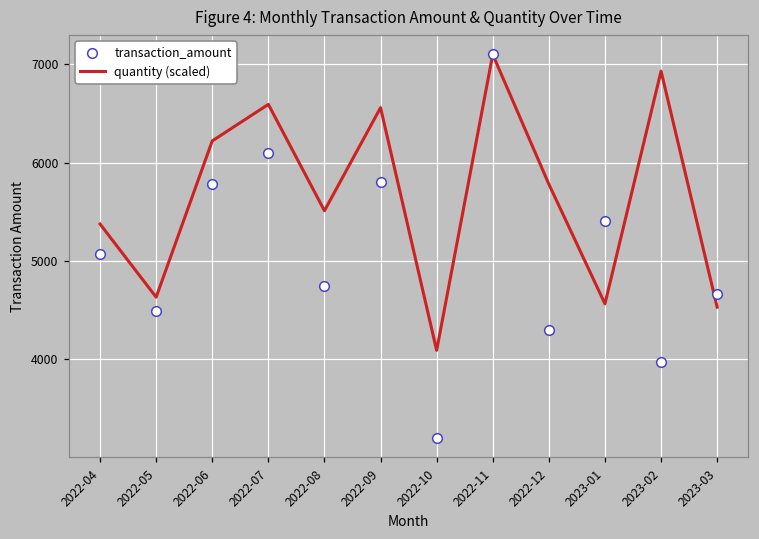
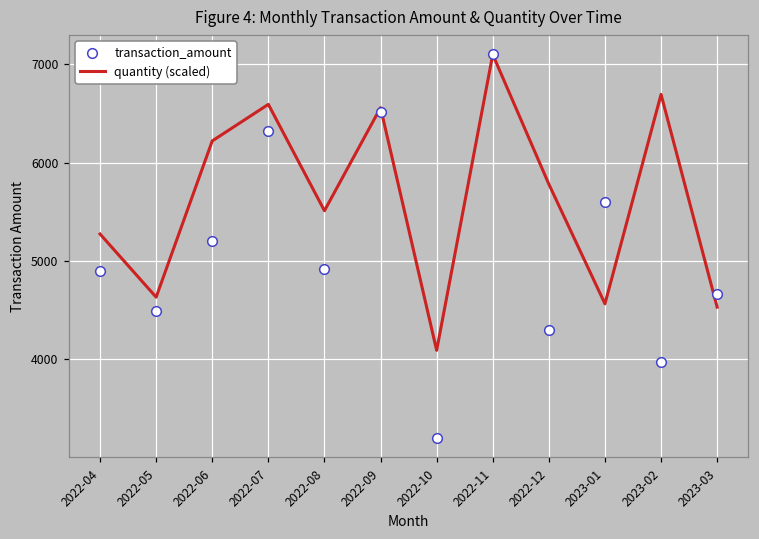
quantity (scaled), 2022-04: 5400 -> 5300
transaction_amount, 2022-04: 5100 -> 4900
transaction_amount, 2022-06: 5800 -> 5200
transaction_amount, 2022-07: 6100 -> 6300
transaction_amount, 2022-08: 4800 -> 4900
transaction_amount, 2022-09: 5800 -> 6500
transaction_amount, 2023-01: 5400 -> 5600
quantity (scaled), 2023-02: 6900 -> 6700
